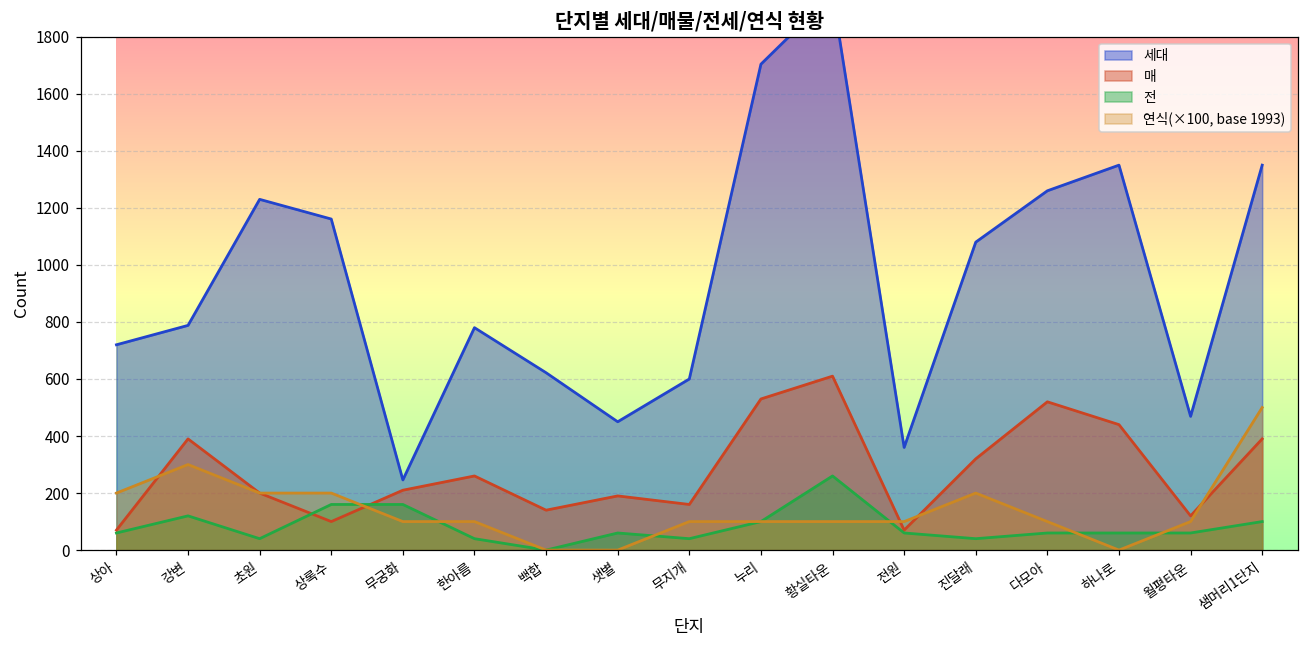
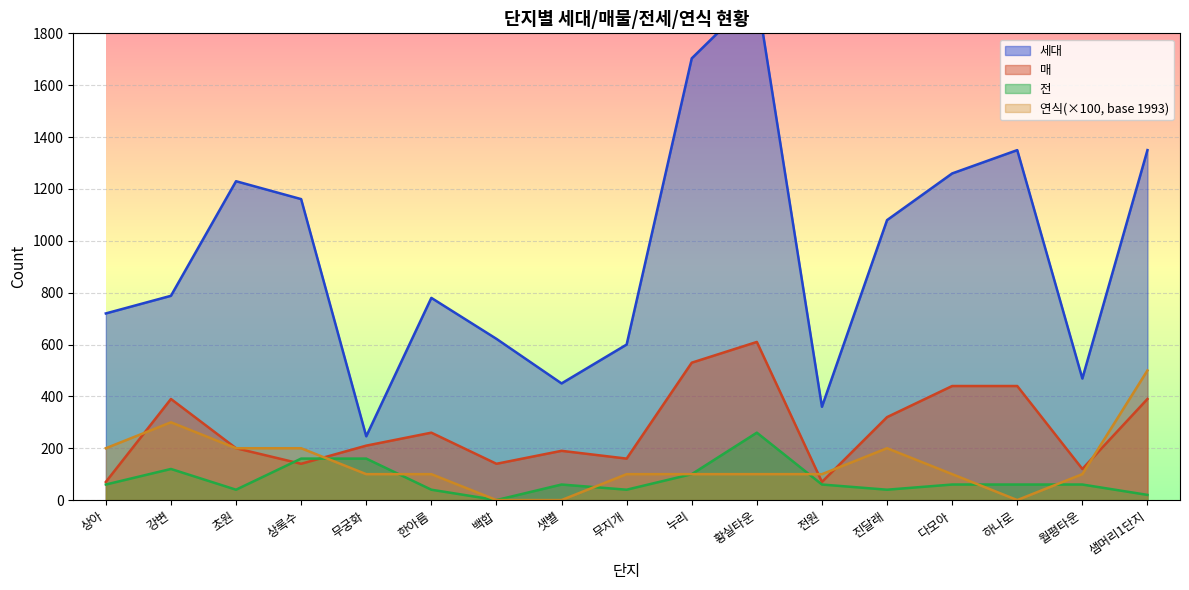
매, 상록수: 100 -> 140
매, 다모아: 520 -> 440
전, 샘머리1단지: 100 -> 20
